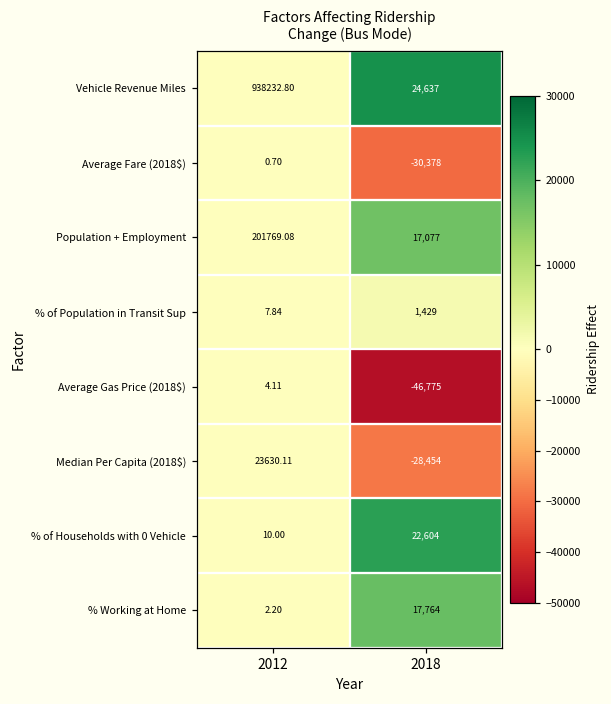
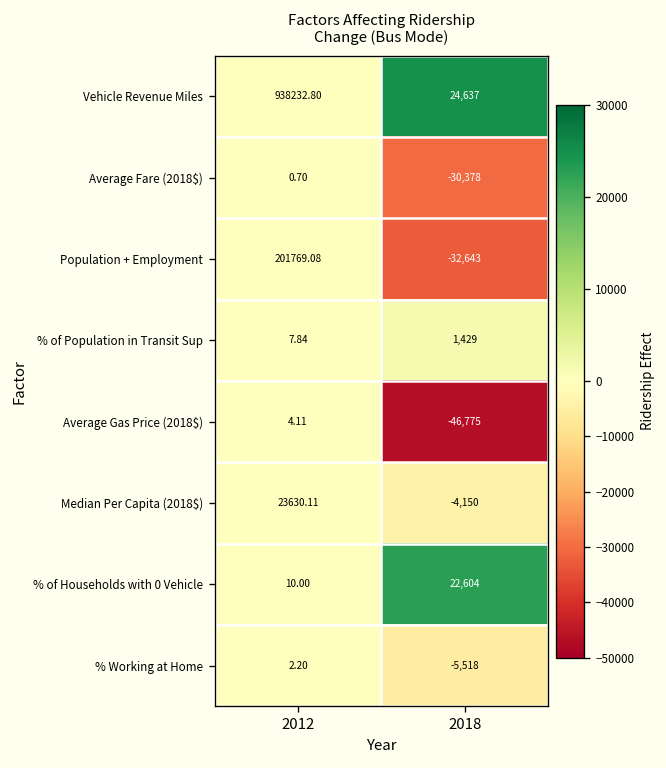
Population + Employment, 2018: 17,077 -> -32,643
Median Per Capita (2018$), 2018: -28,454 -> -4,150
% Working at Home, 2018: 17,764 -> -5,518
